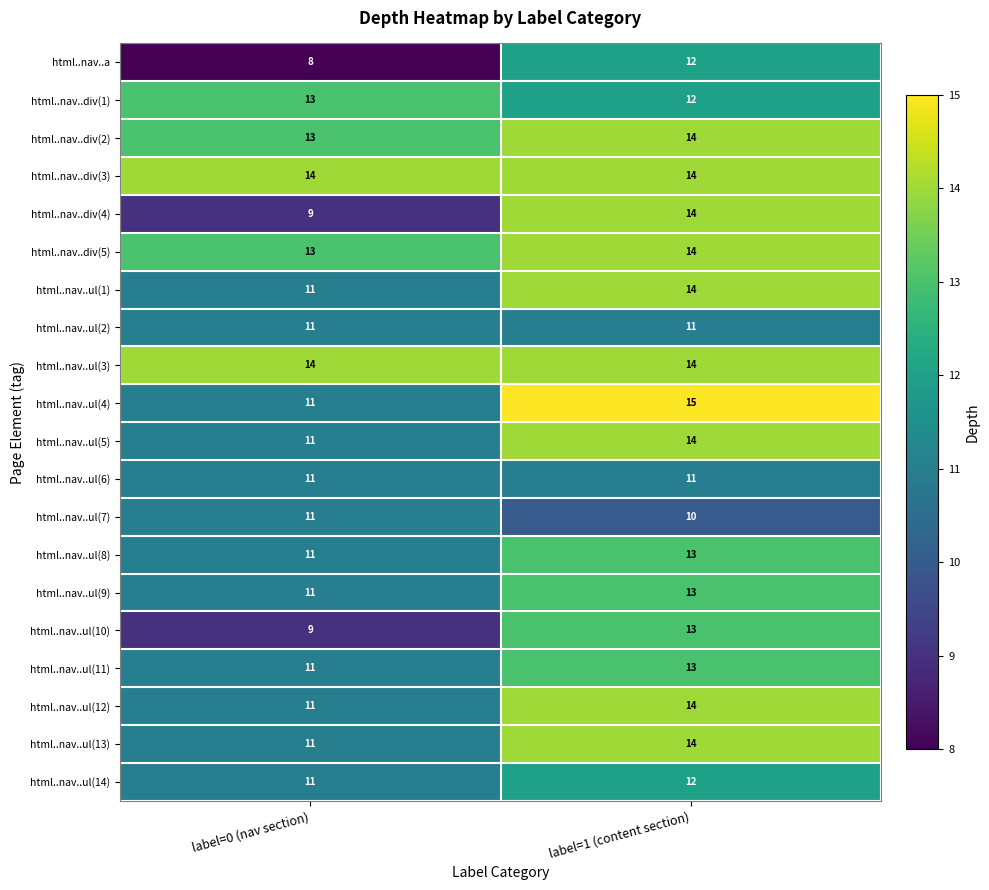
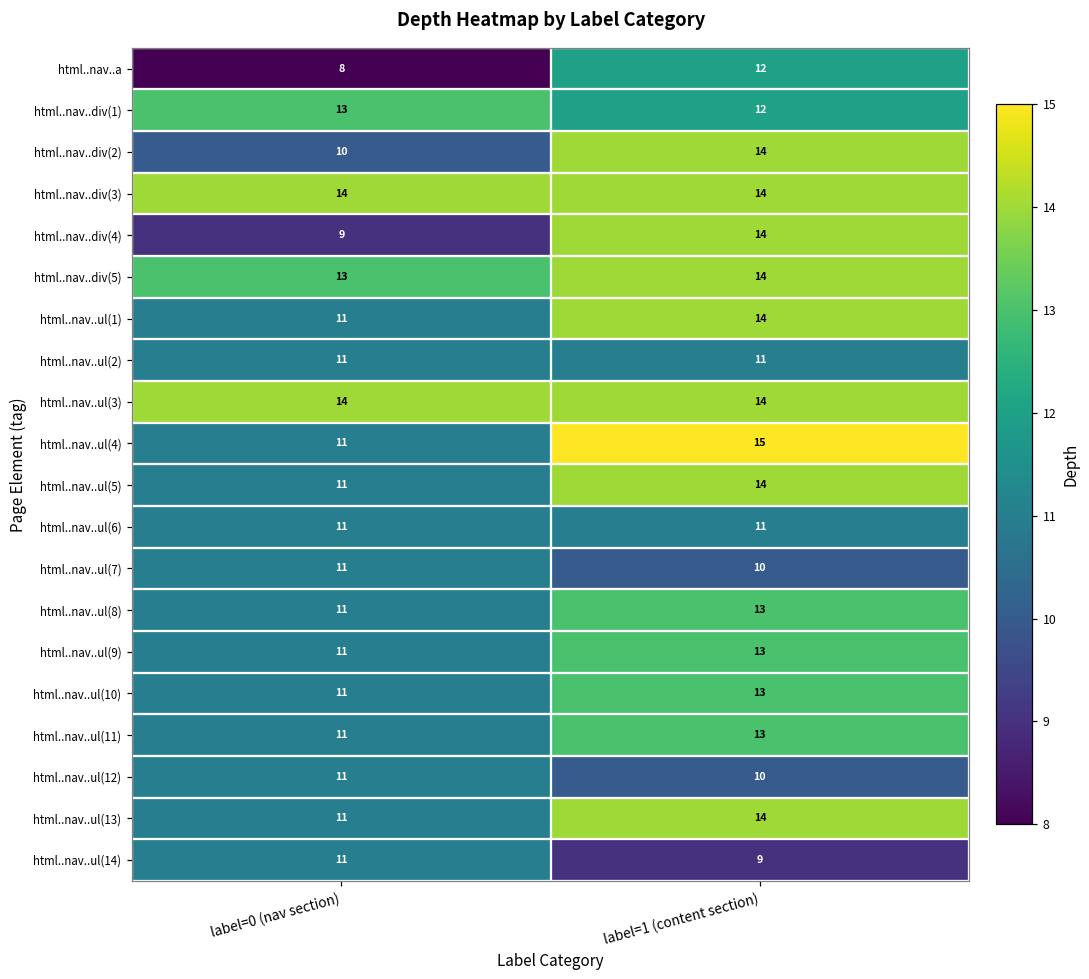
html..nav..div(2), label=0 (nav section): 13 -> 10
html..nav..ul(10), label=0 (nav section): 9 -> 11
html..nav..ul(12), label=1 (content section): 14 -> 10
html..nav..ul(14), label=1 (content section): 12 -> 9
